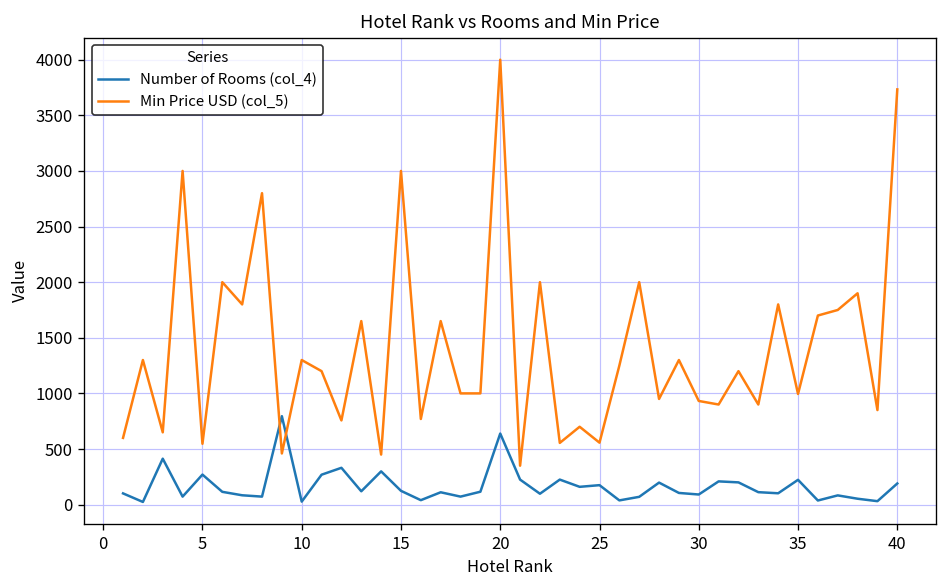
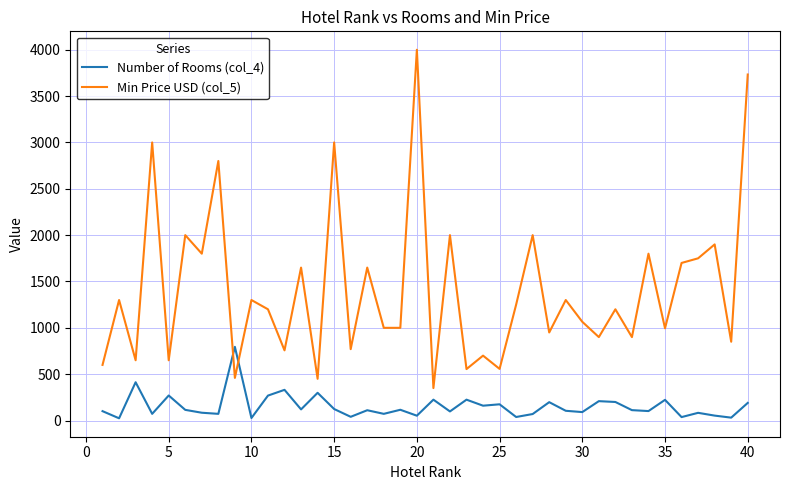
Min Price USD (col_5), 5: 500 -> 700
Number of Rooms (col_4), 20: 600 -> 100
Min Price USD (col_5), 30: 900 -> 1100
